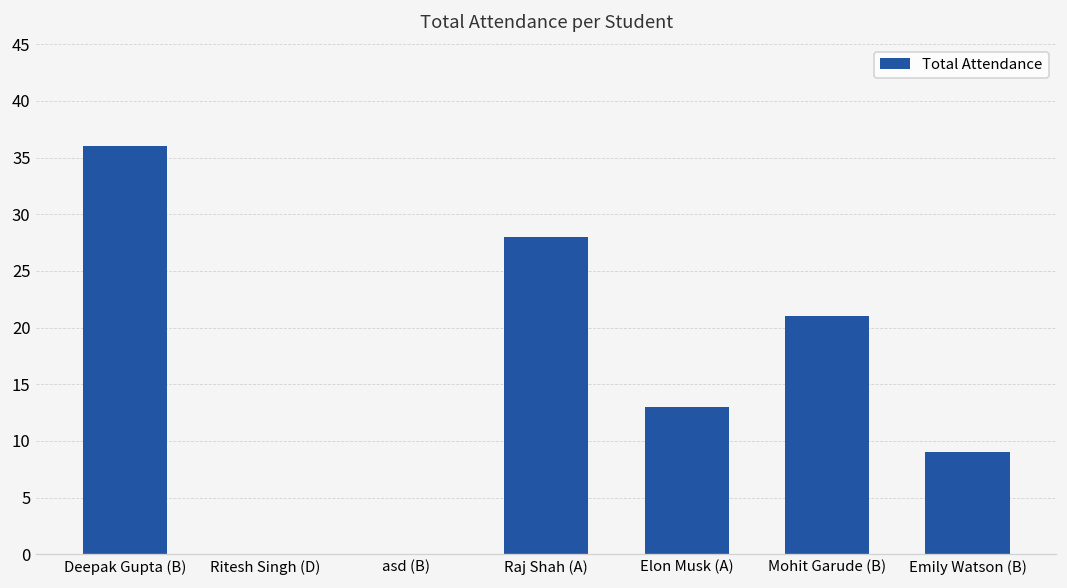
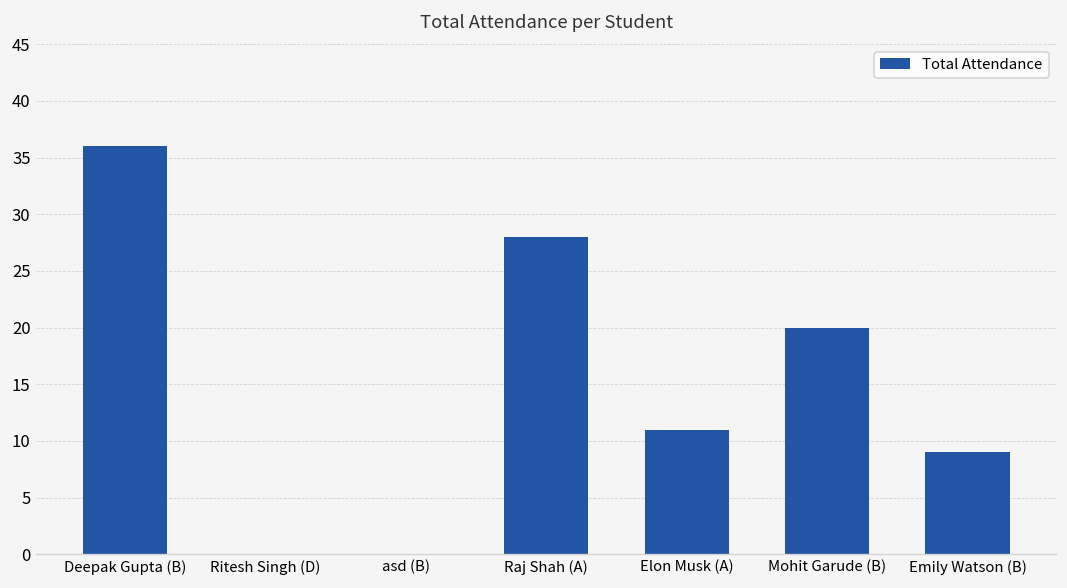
Elon Musk (A): 13 -> 11
Mohit Garude (B): 21 -> 20
